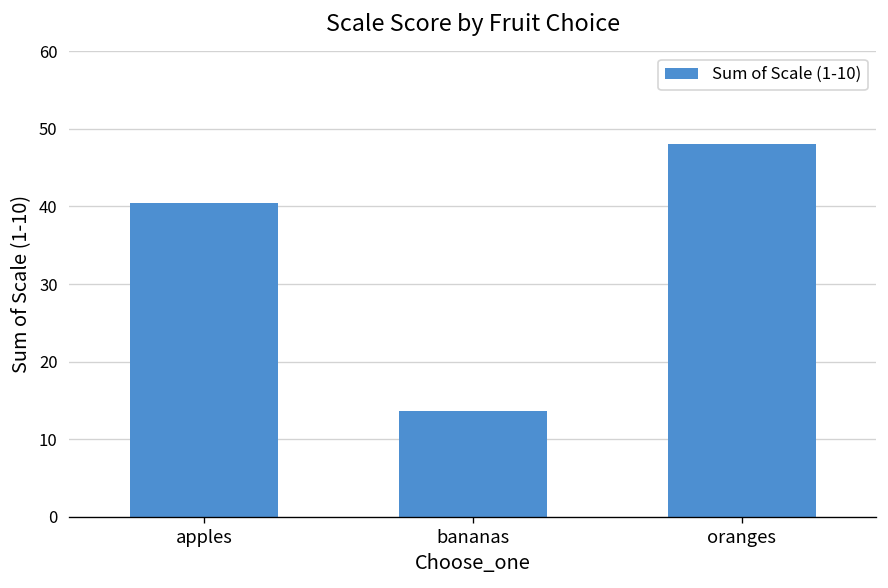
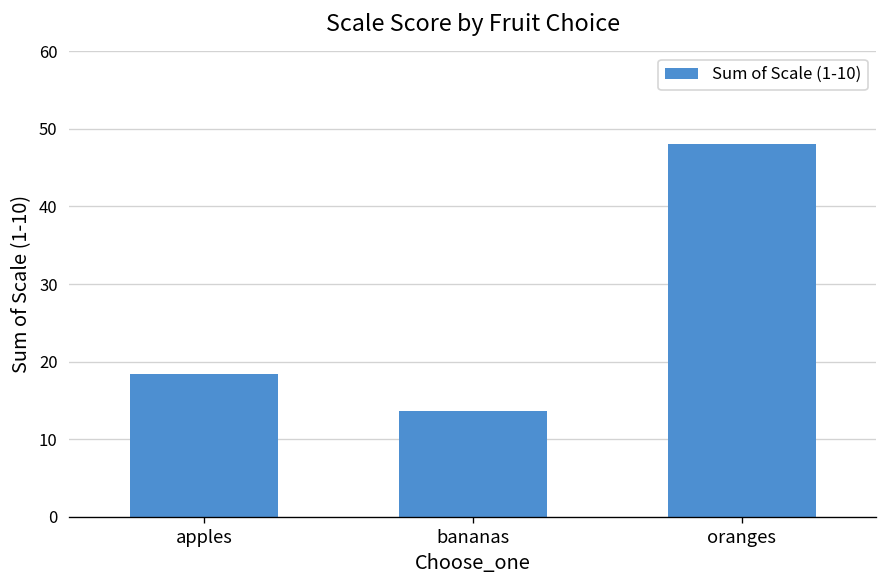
apples: 41 -> 18
